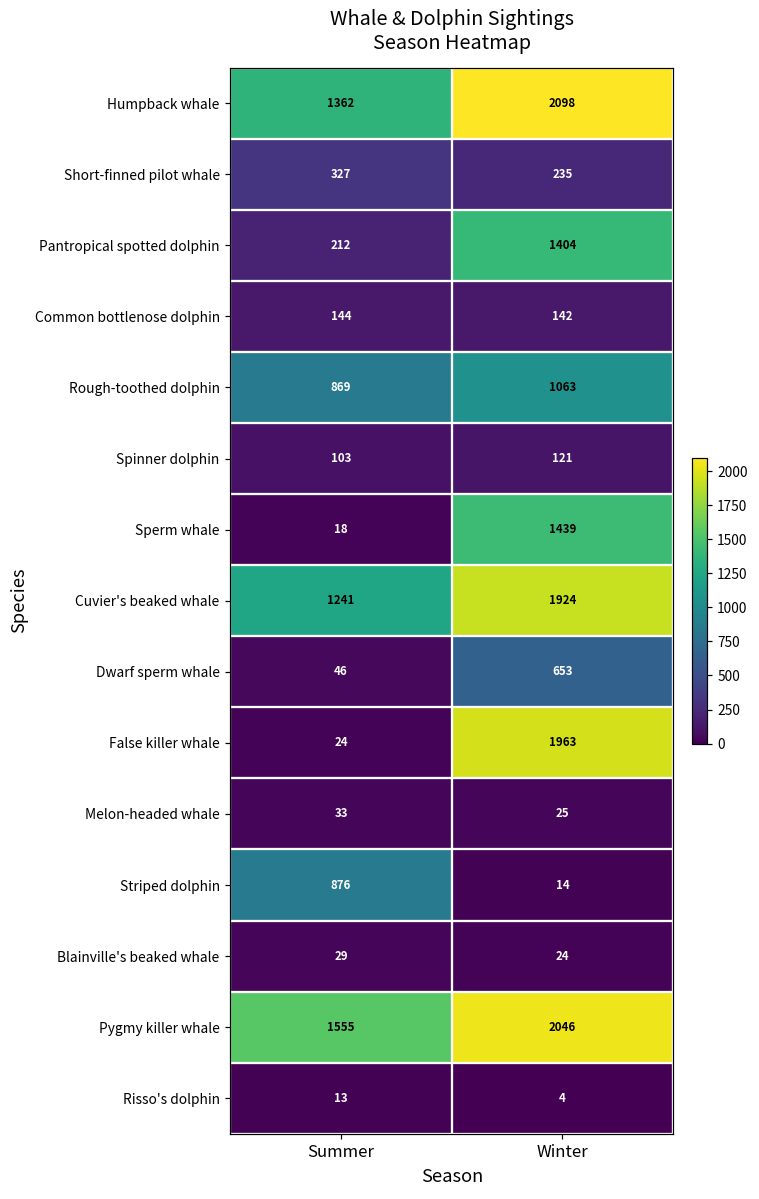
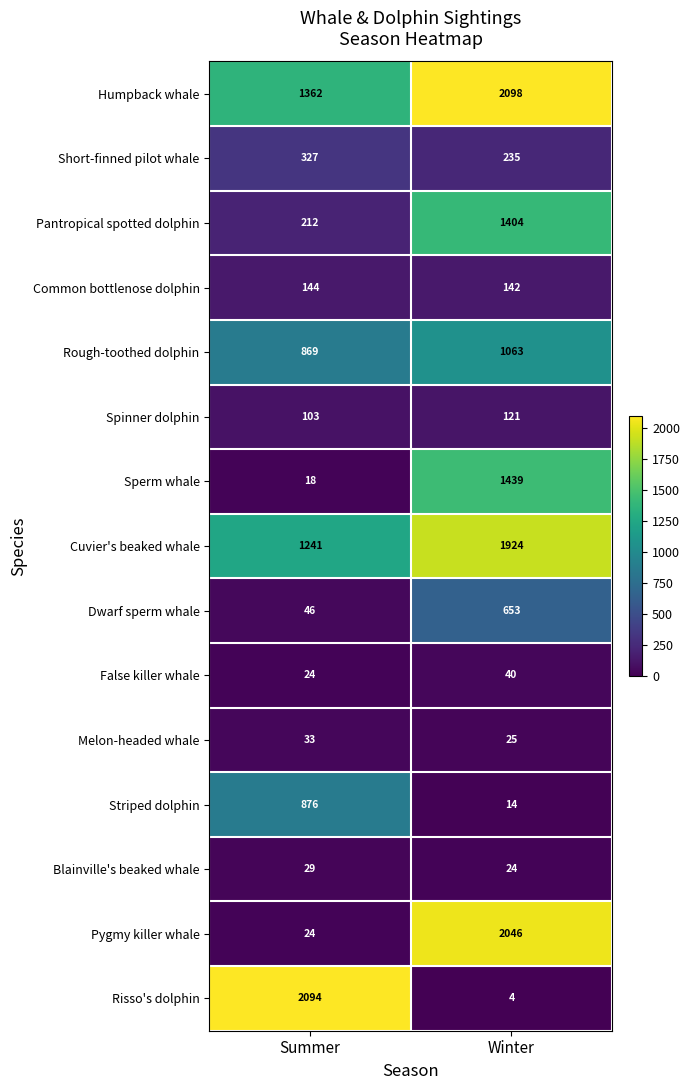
False killer whale, Winter: 1963 -> 40
Pygmy killer whale, Summer: 1555 -> 24
Risso's dolphin, Summer: 13 -> 2094
